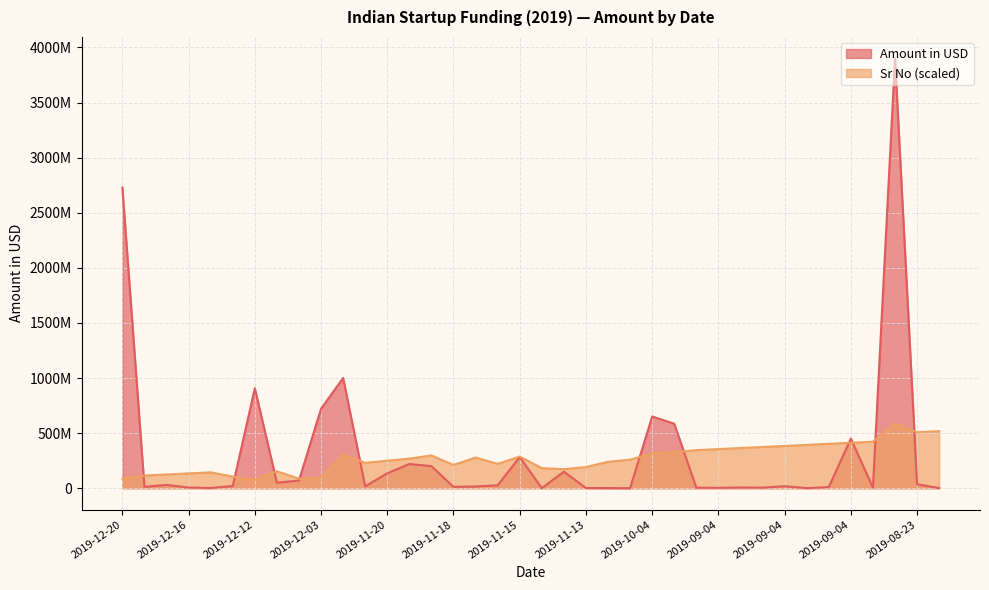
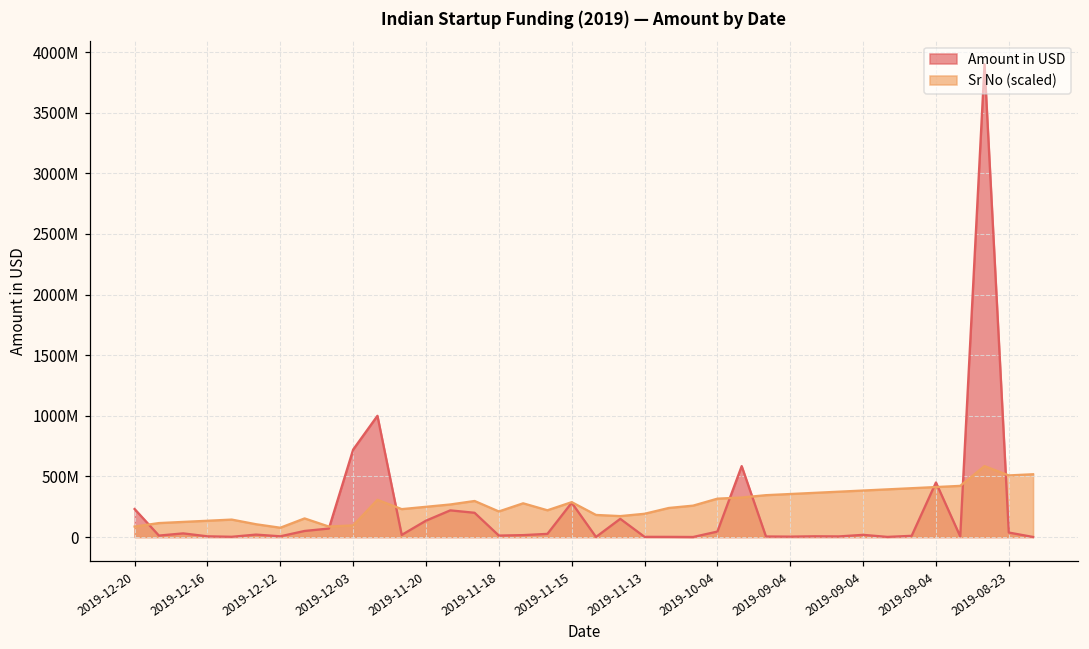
Amount in USD, 2019-12-20: 2730000000 -> 230000000
Amount in USD, 2019-12-12: 910000000 -> 10000000
Amount in USD, 2019-10-04: 650000000 -> 50000000
